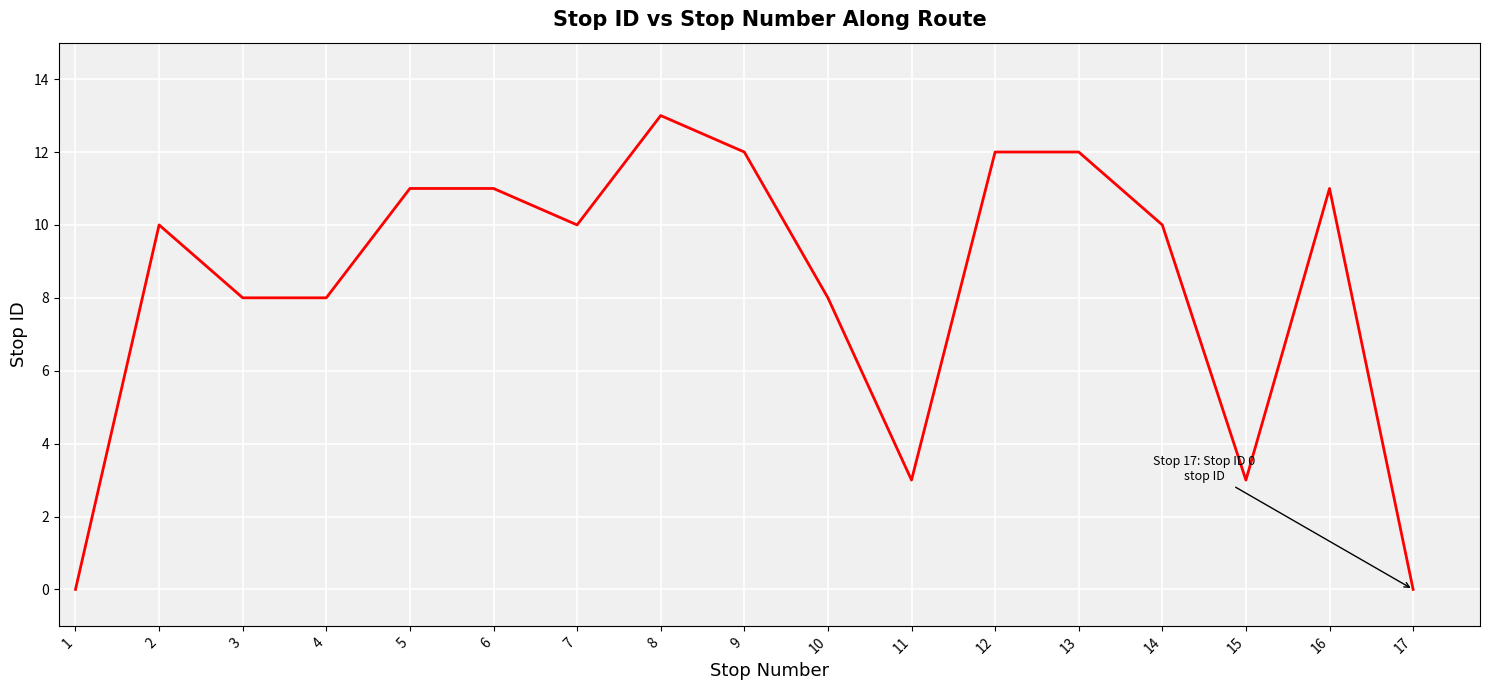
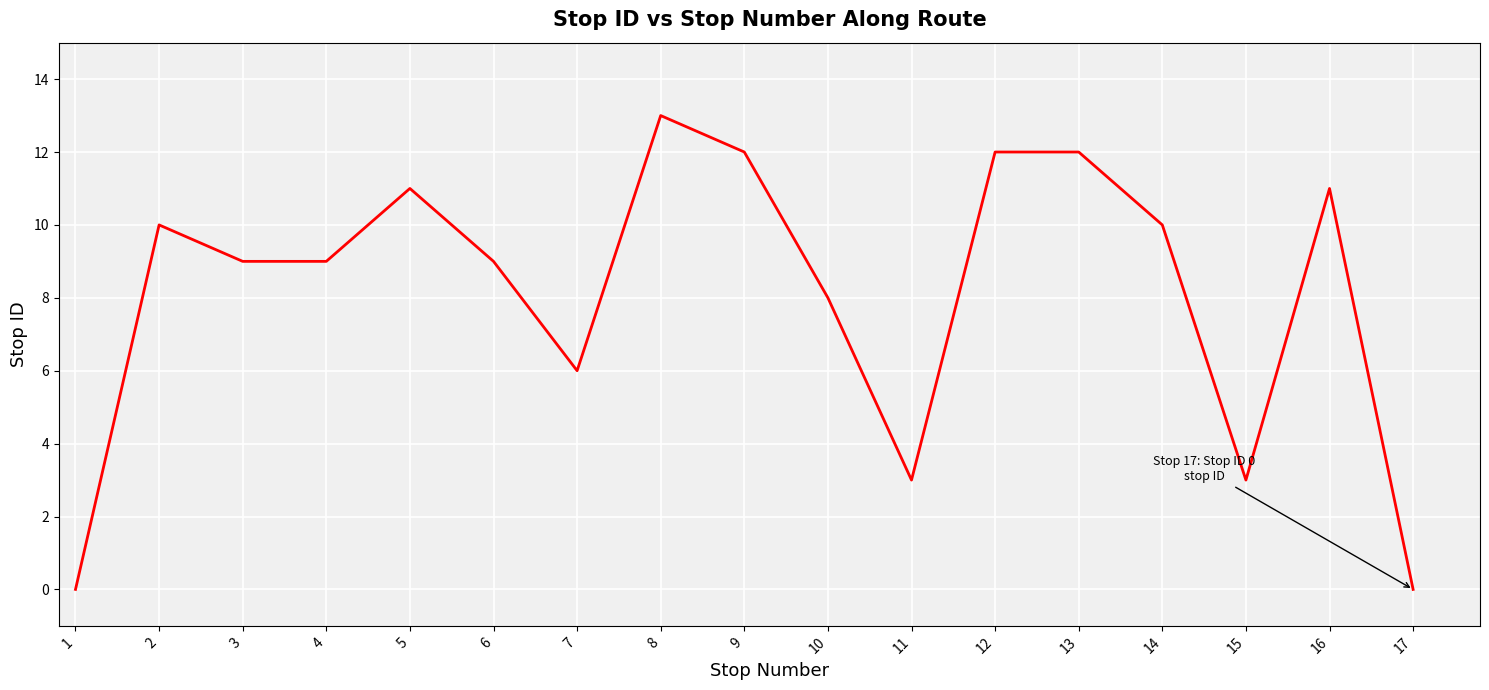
3: 8 -> 9
4: 8 -> 9
6: 11 -> 9
7: 10 -> 6
